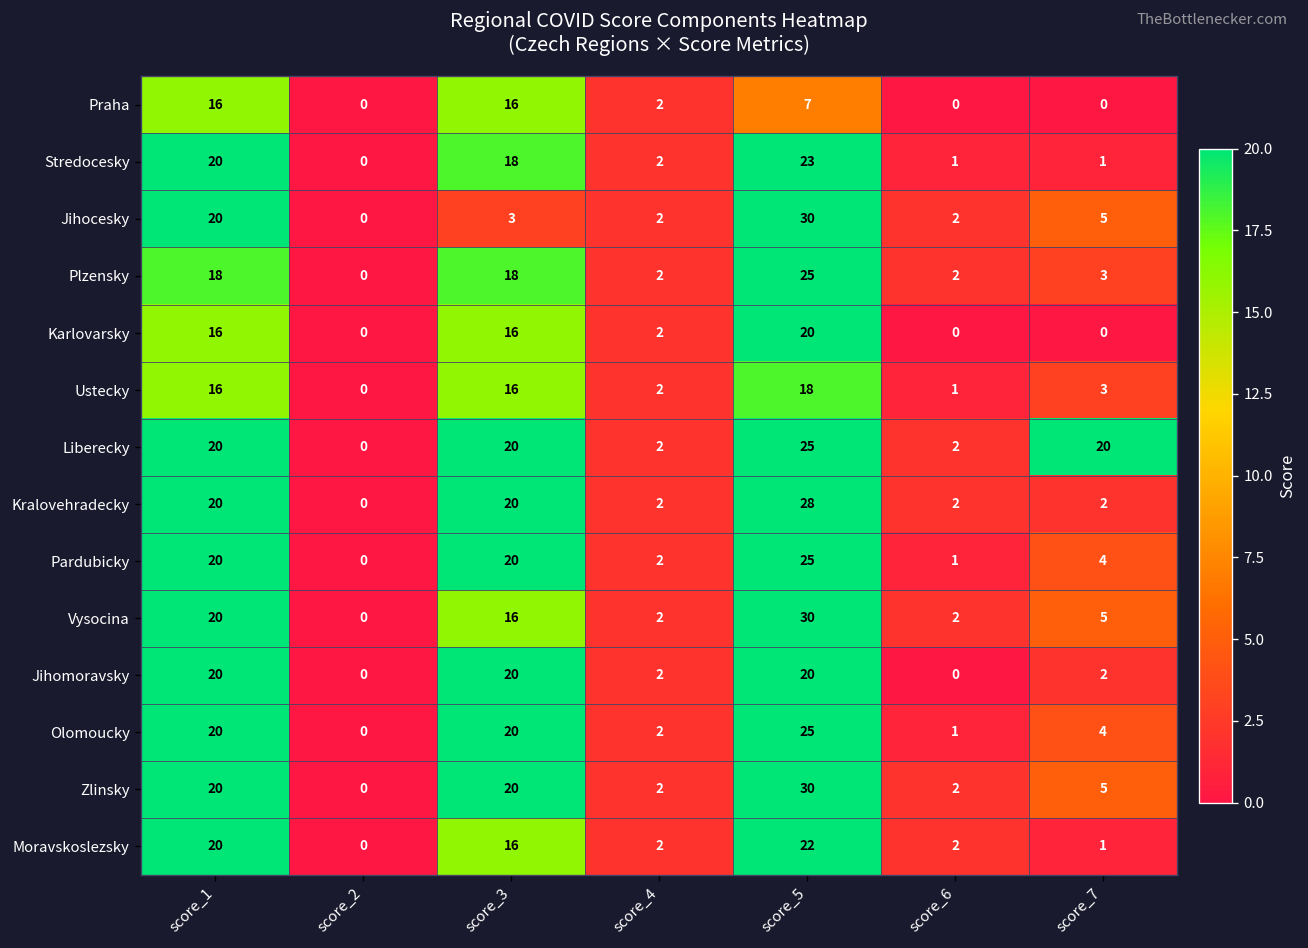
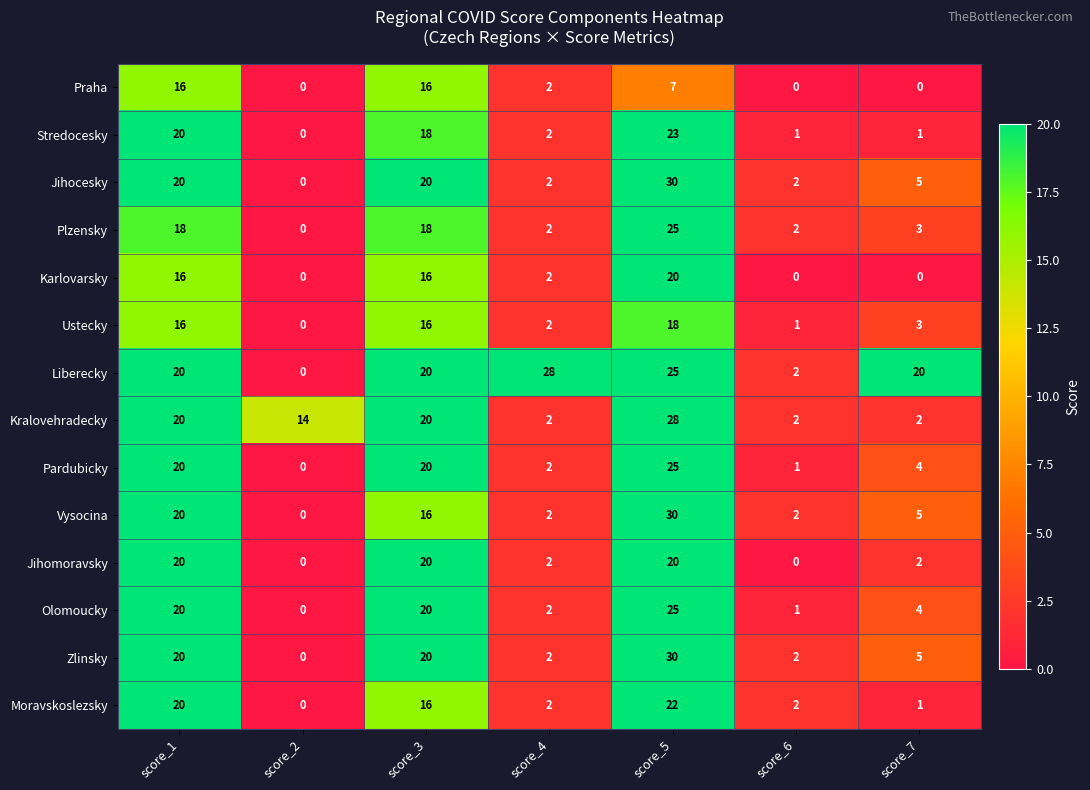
Jihocesky, score_3: 3 -> 20
Liberecky, score_4: 2 -> 28
Kralovehradecky, score_2: 0 -> 14
